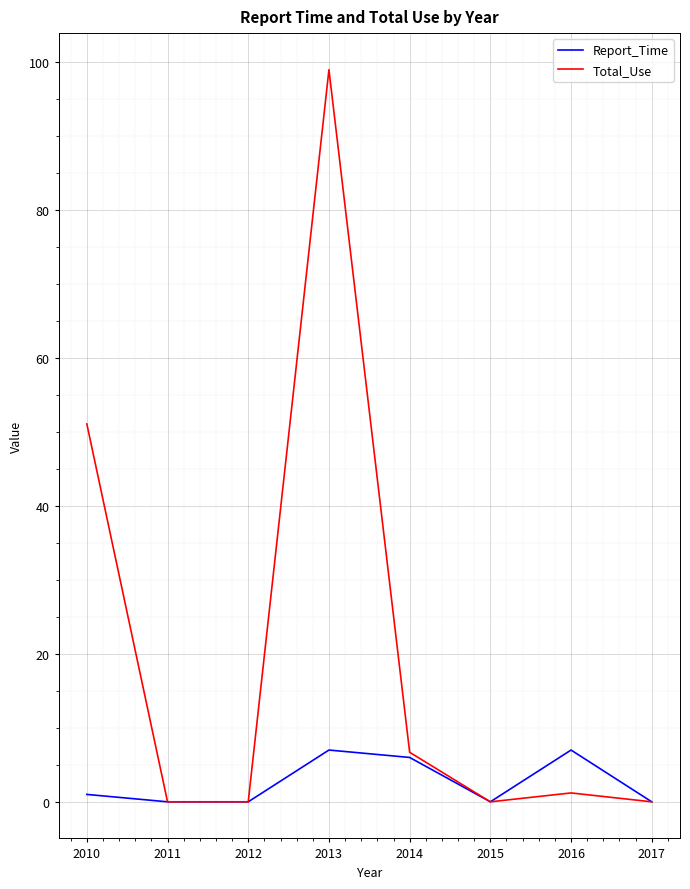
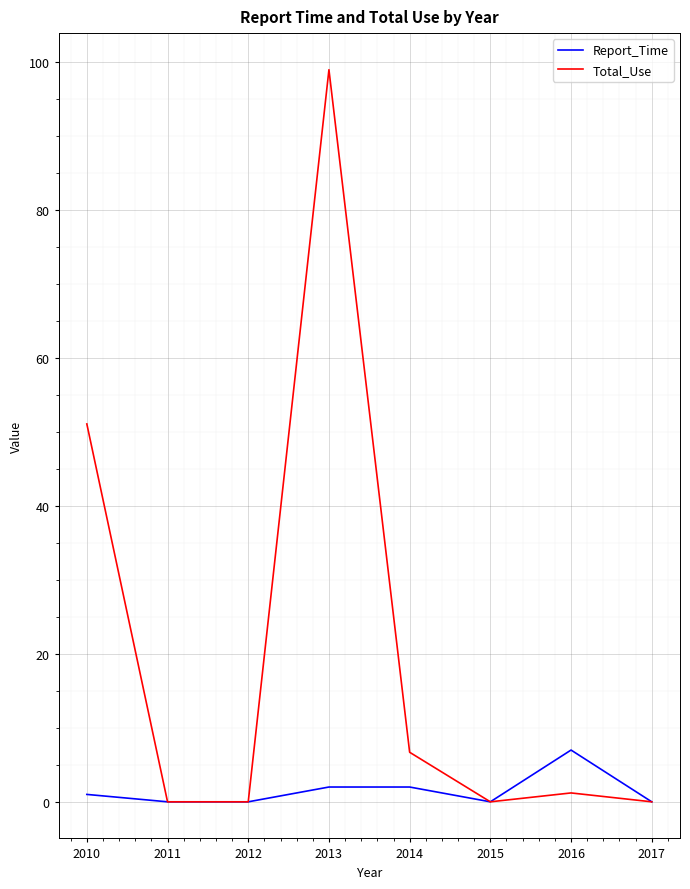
Report_Time, 2013: 7 -> 2
Report_Time, 2014: 6 -> 2
